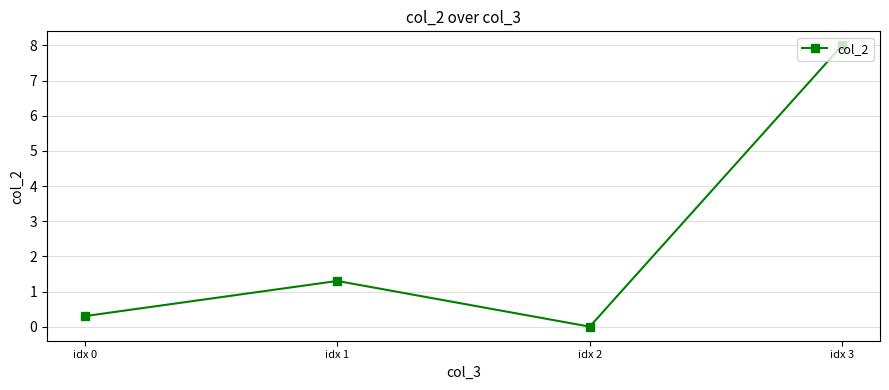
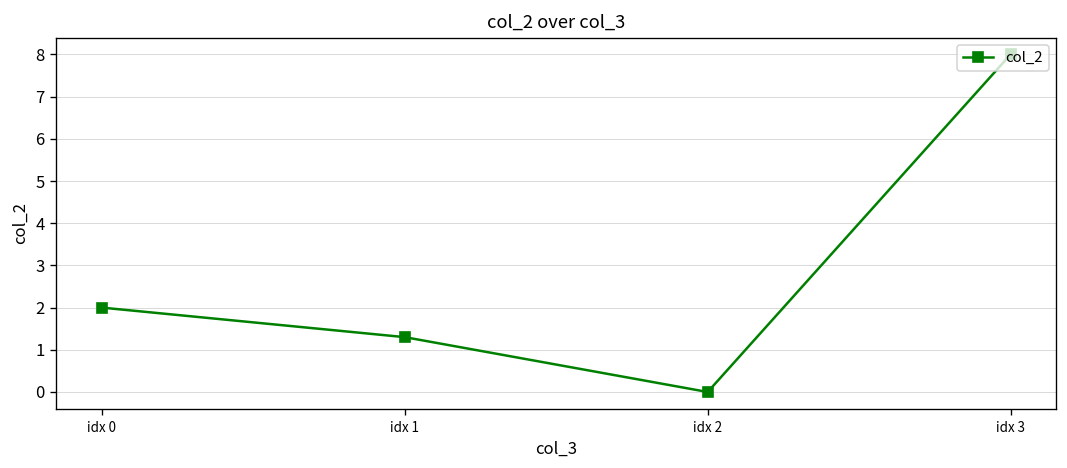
idx 0: 0.3 -> 2.0
